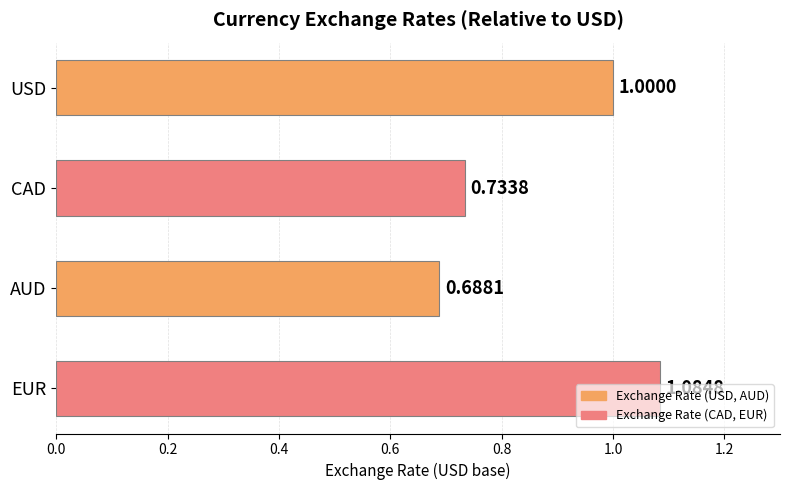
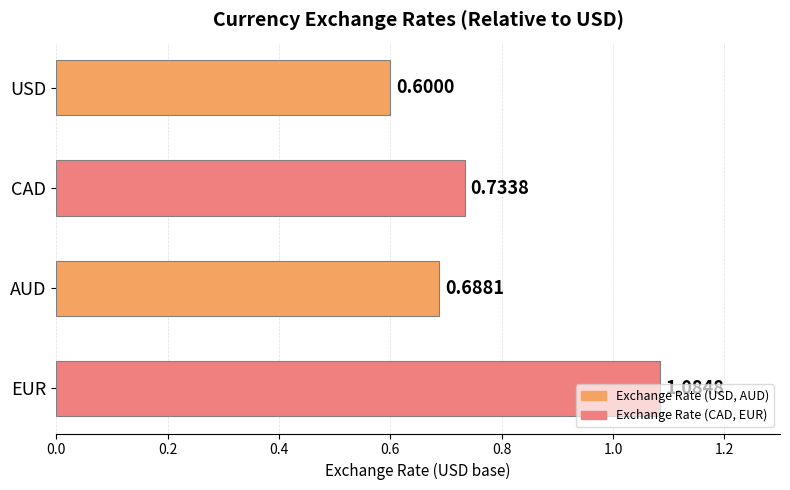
USD: 1.0000 -> 0.6000
